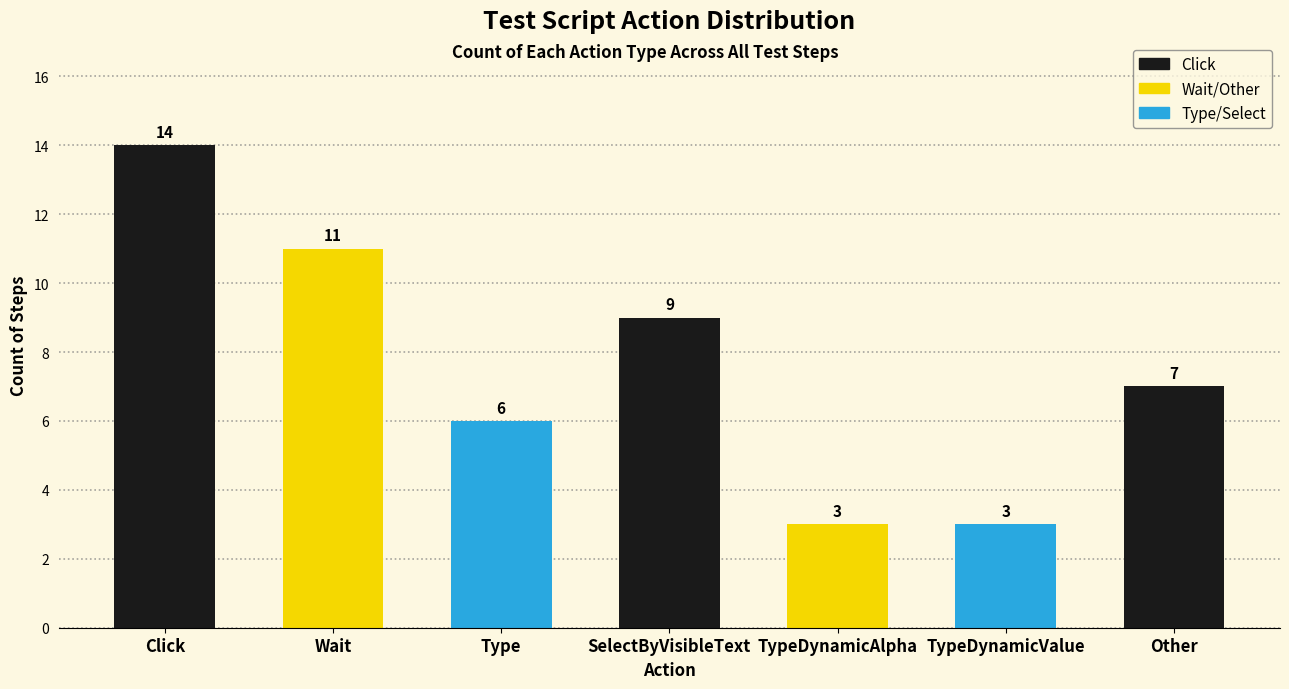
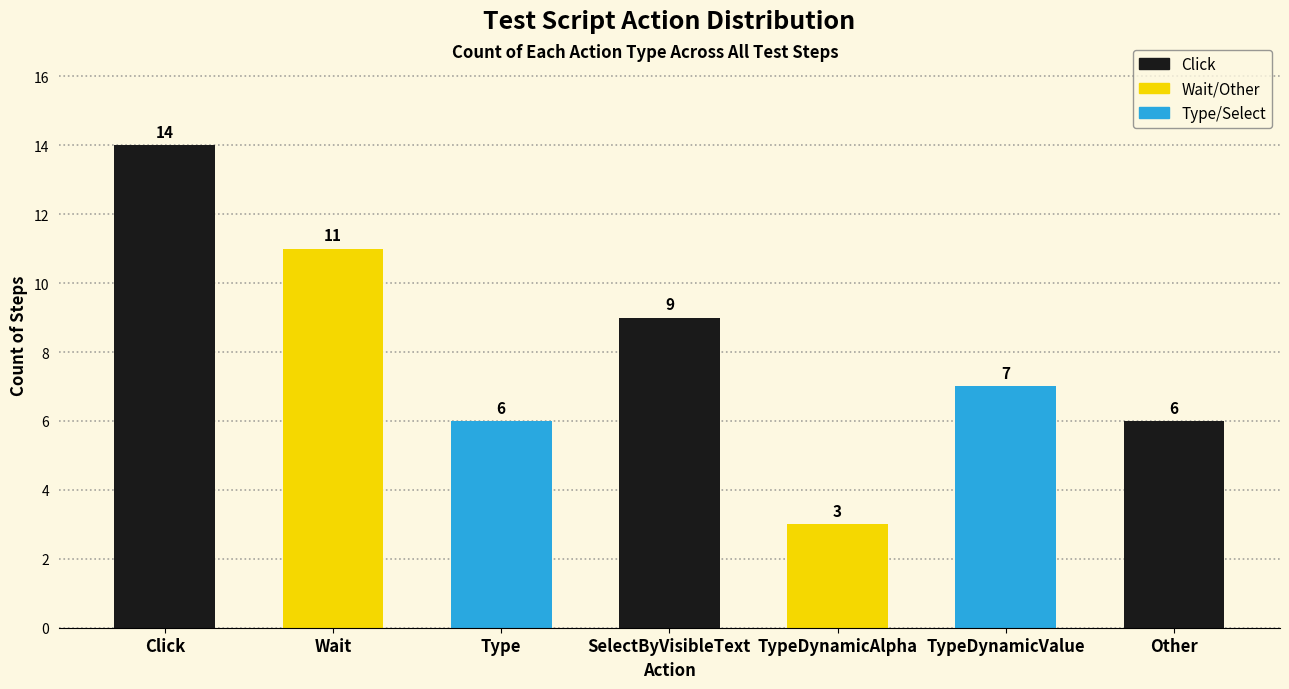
TypeDynamicValue: 3 -> 7
Other: 7 -> 6
